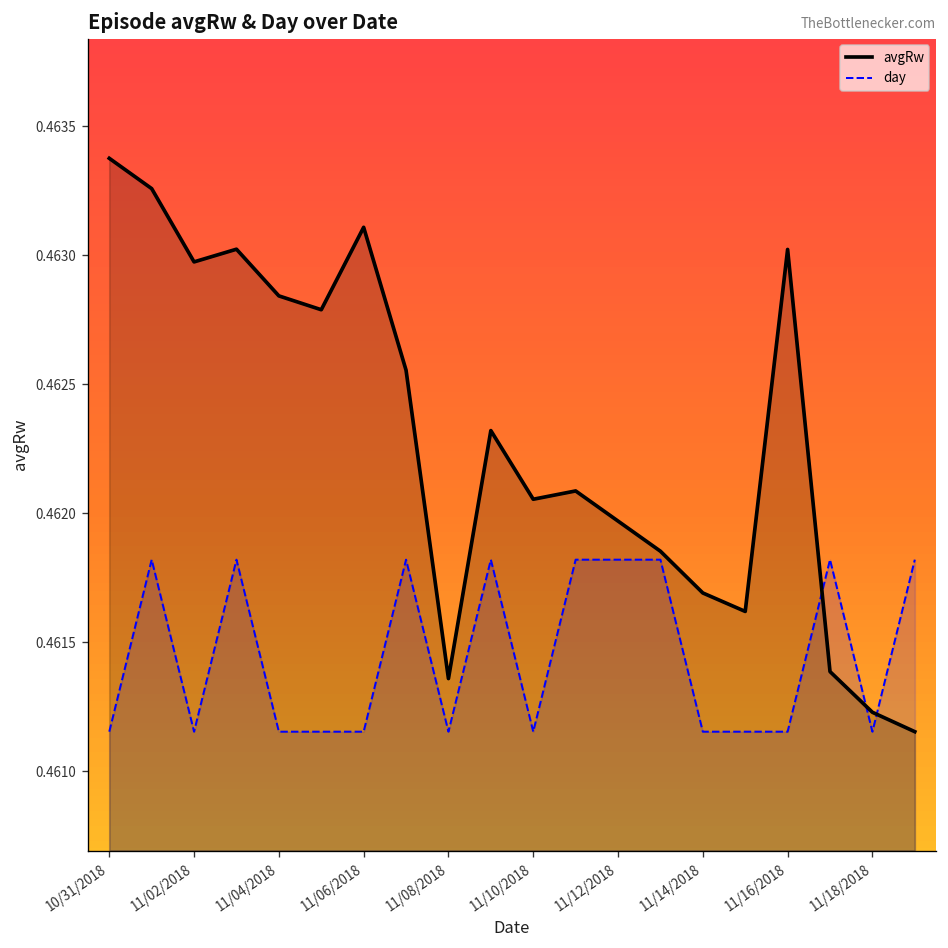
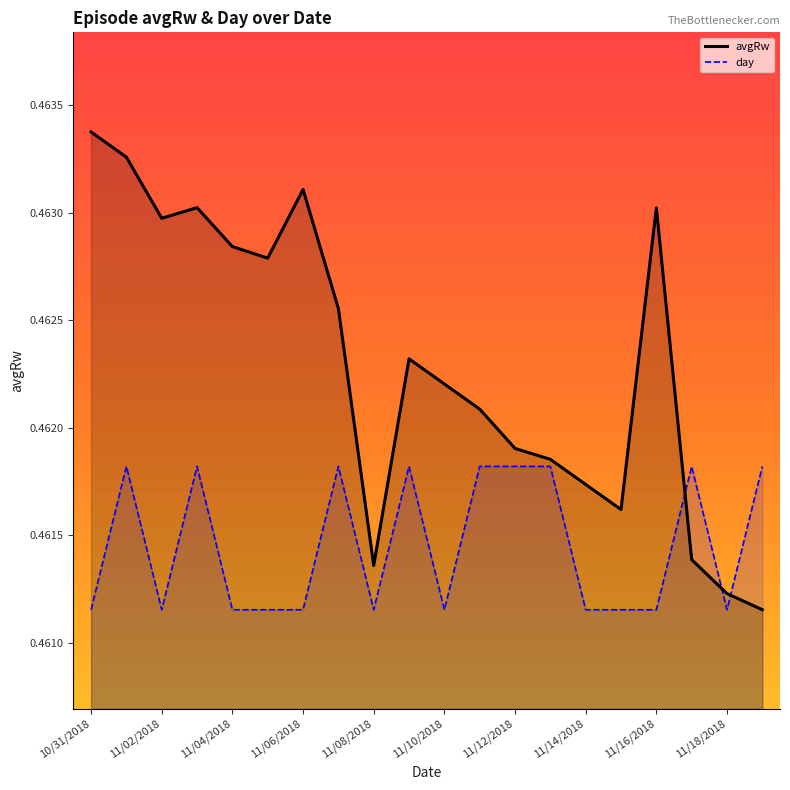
avgRw, 11/10/2018: 0.46205 -> 0.46220
avgRw, 11/12/2018: 0.46197 -> 0.46190
avgRw, 11/14/2018: 0.46169 -> 0.46174
